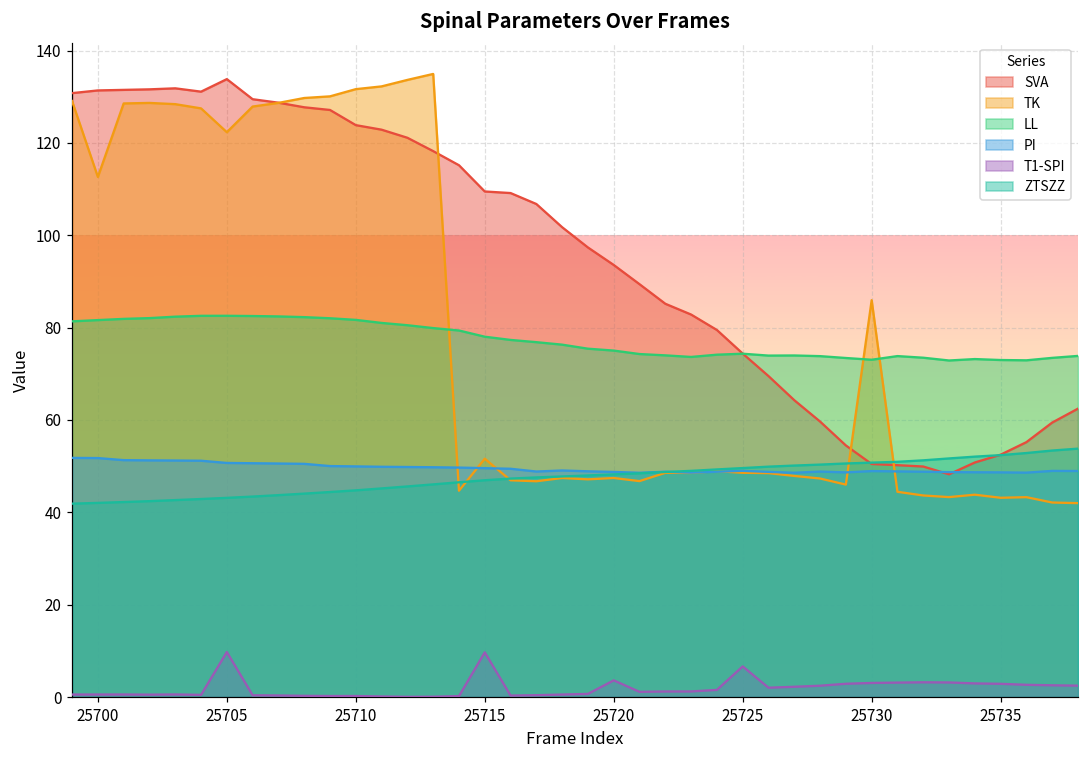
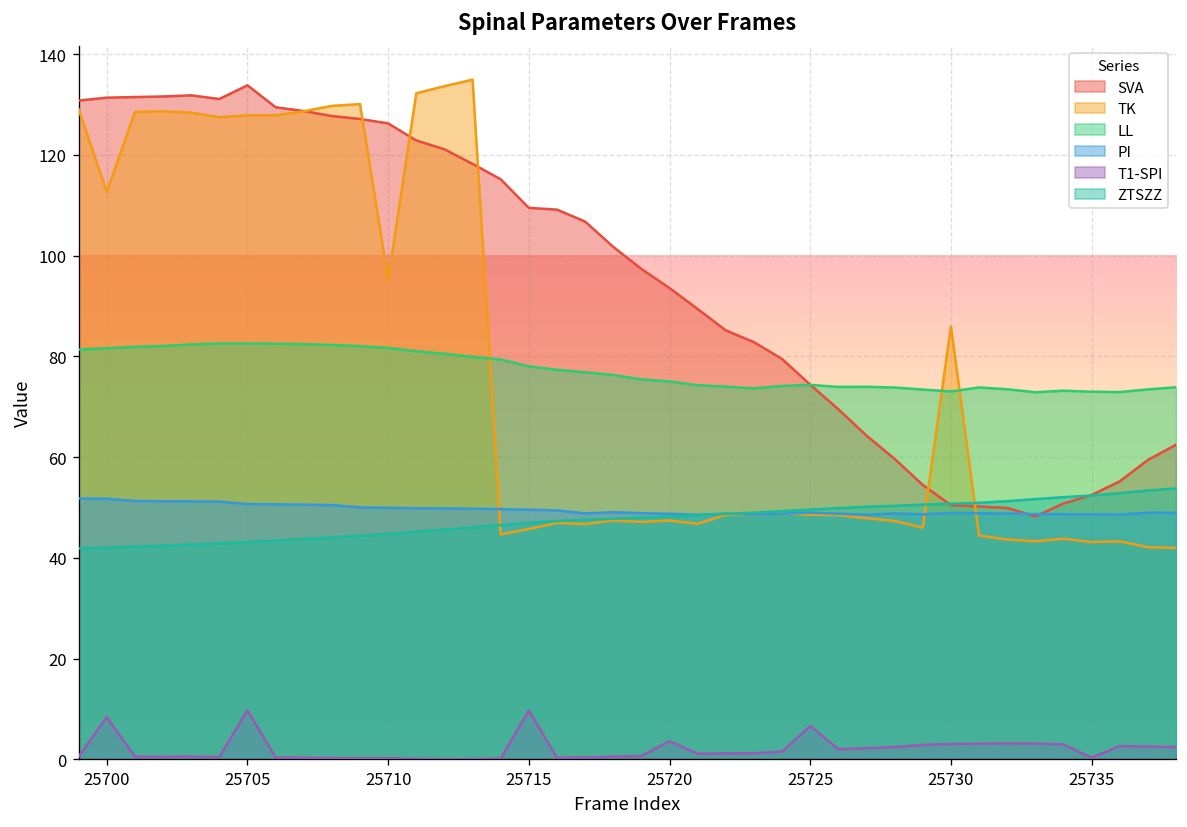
T1-SPI, 25700: 1 -> 8
TK, 25705: 122 -> 128
SVA, 25710: 124 -> 126
TK, 25710: 132 -> 95
TK, 25715: 52 -> 46
T1-SPI, 25735: 3 -> 0
